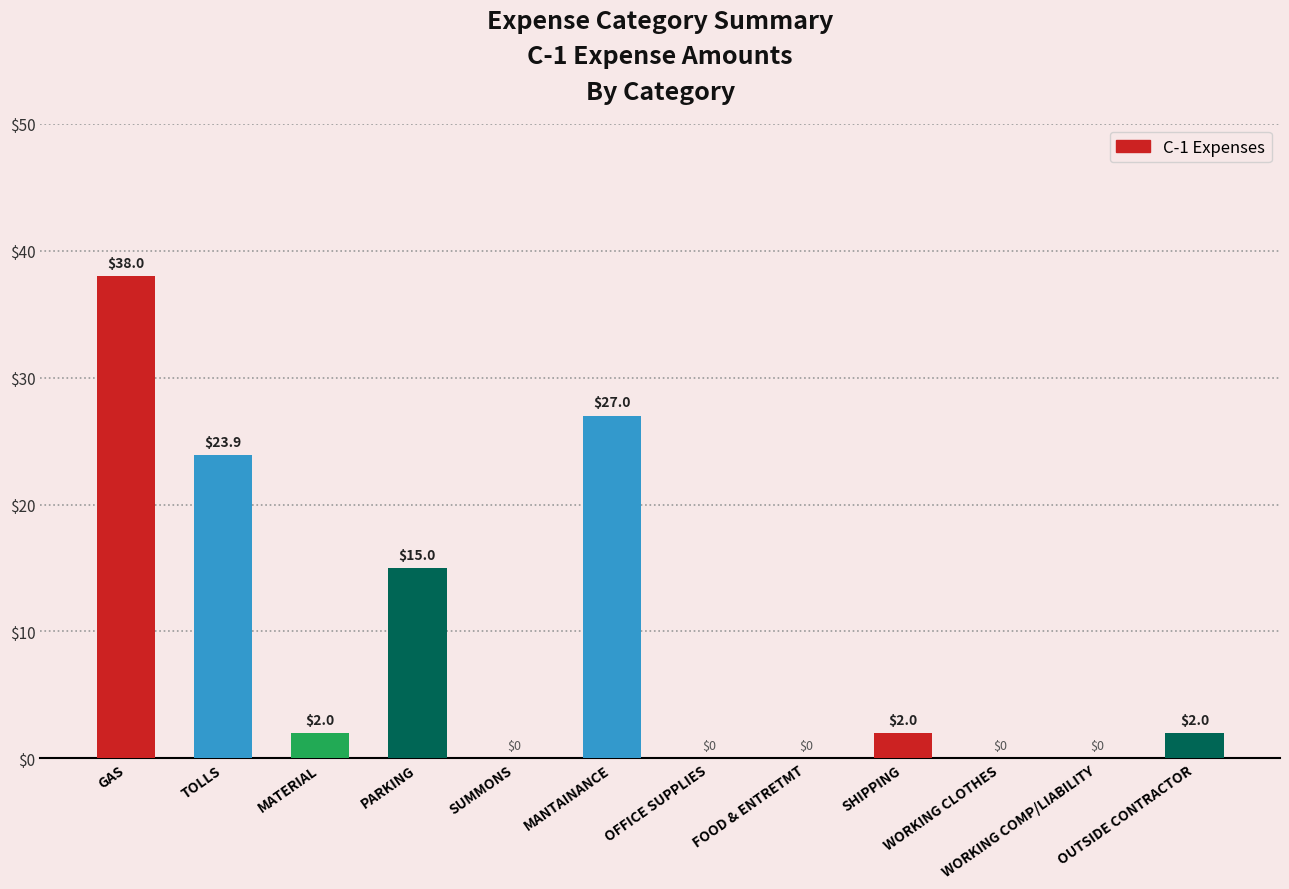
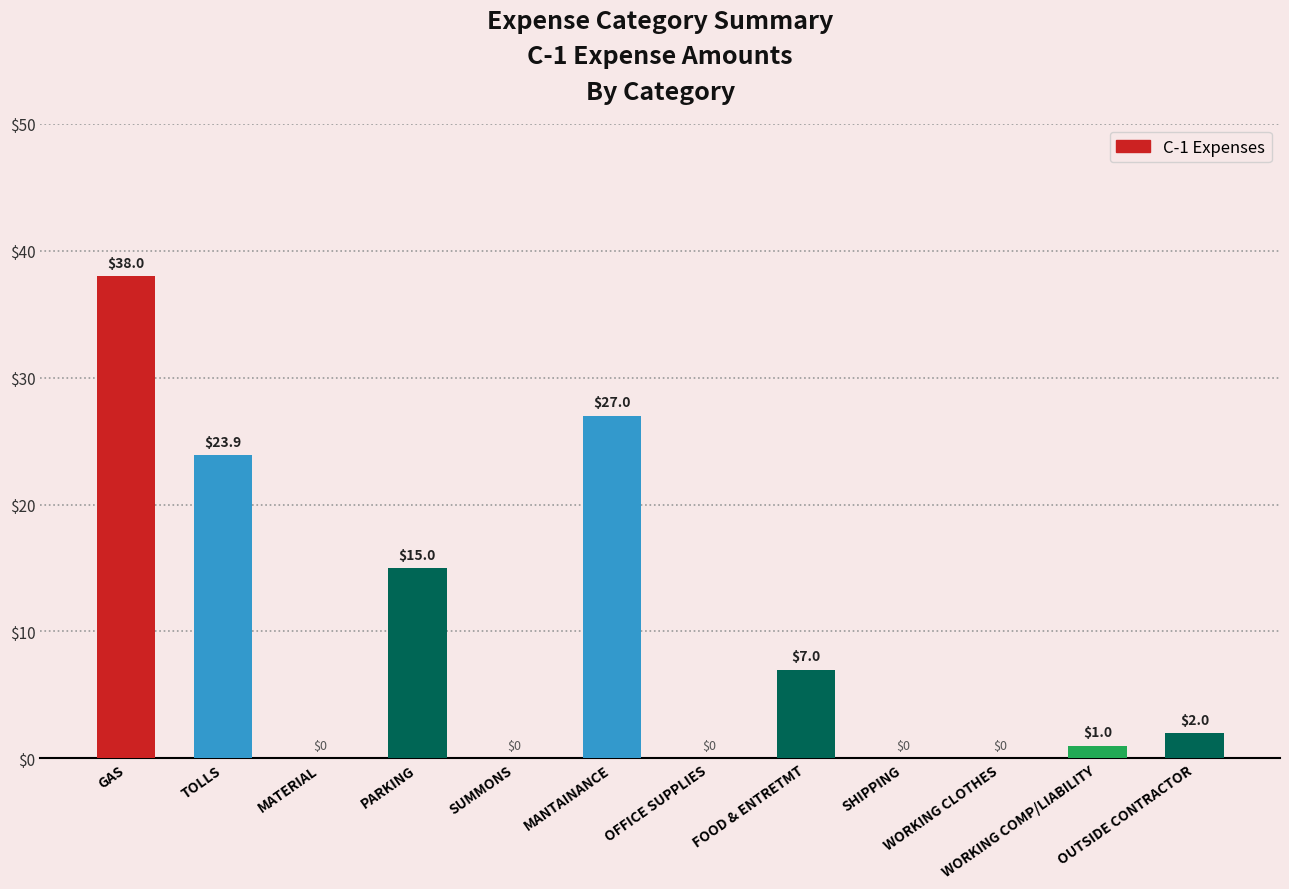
MATERIAL: $2.0 -> $0
FOOD & ENTRETMT: $0 -> $7.0
SHIPPING: $2.0 -> $0
WORKING COMP/LIABILITY: $0 -> $1.0
